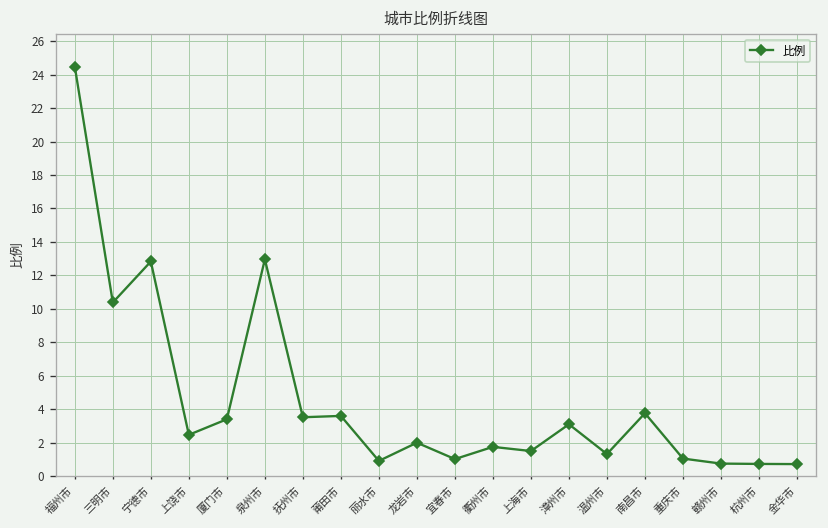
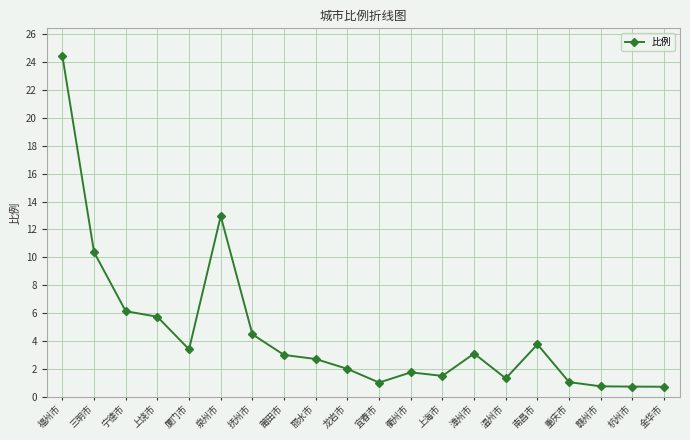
宁德市: 12.8 -> 6.1
上饶市: 2.5 -> 5.7
抚州市: 3.5 -> 4.5
莆田市: 3.6 -> 3.0
丽水市: 0.9 -> 2.7
